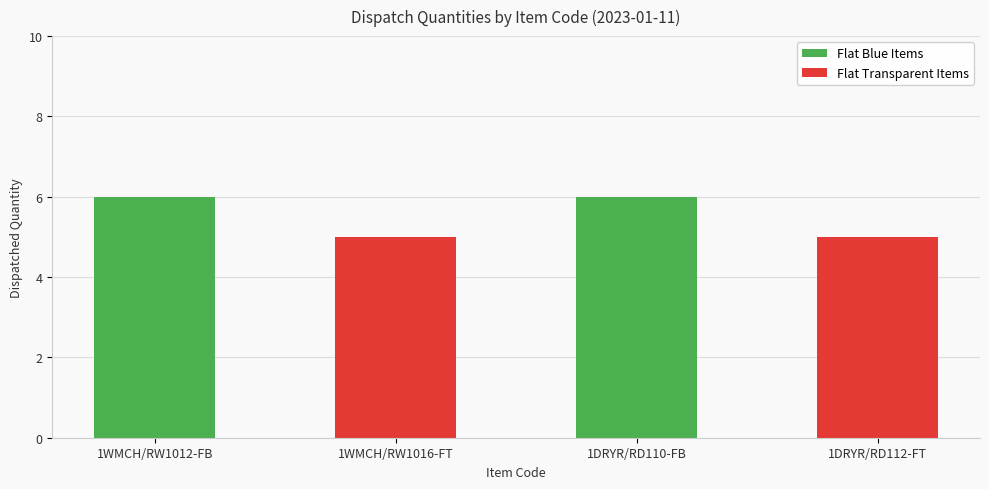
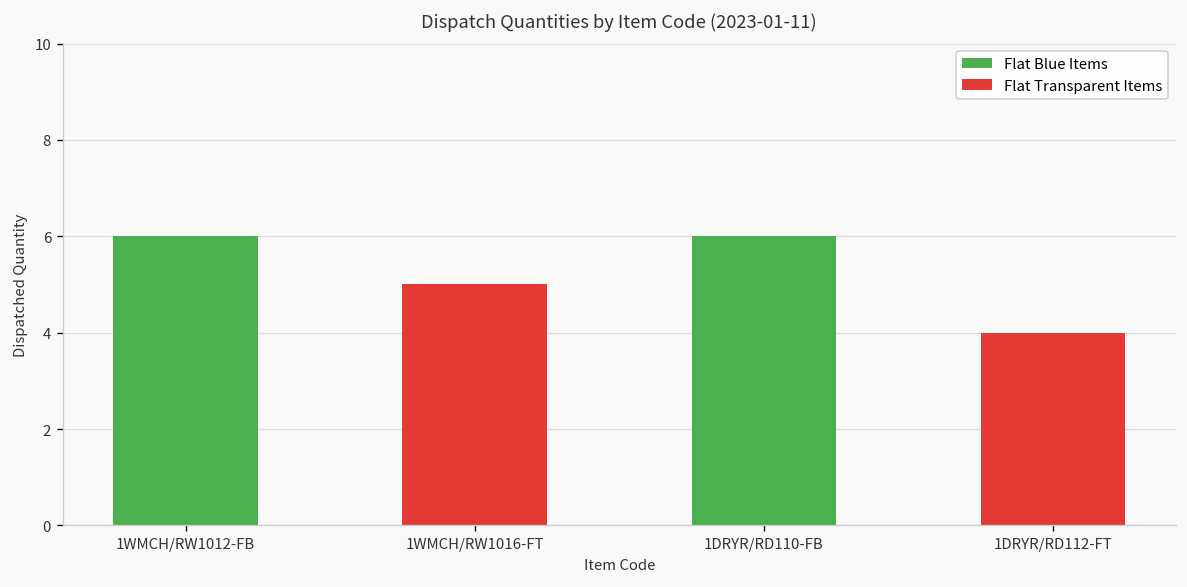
1DRYR/RD112-FT: 5 -> 4
